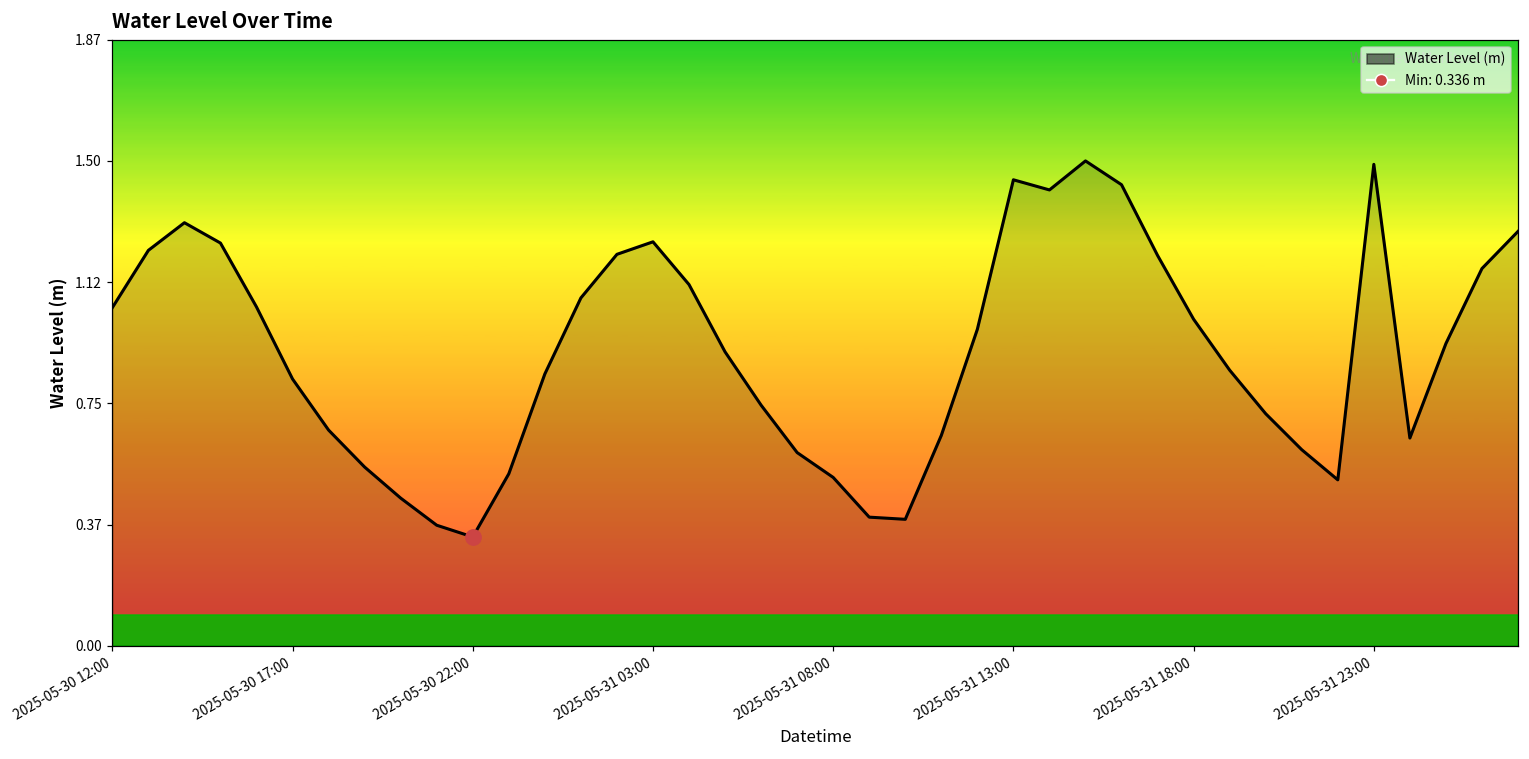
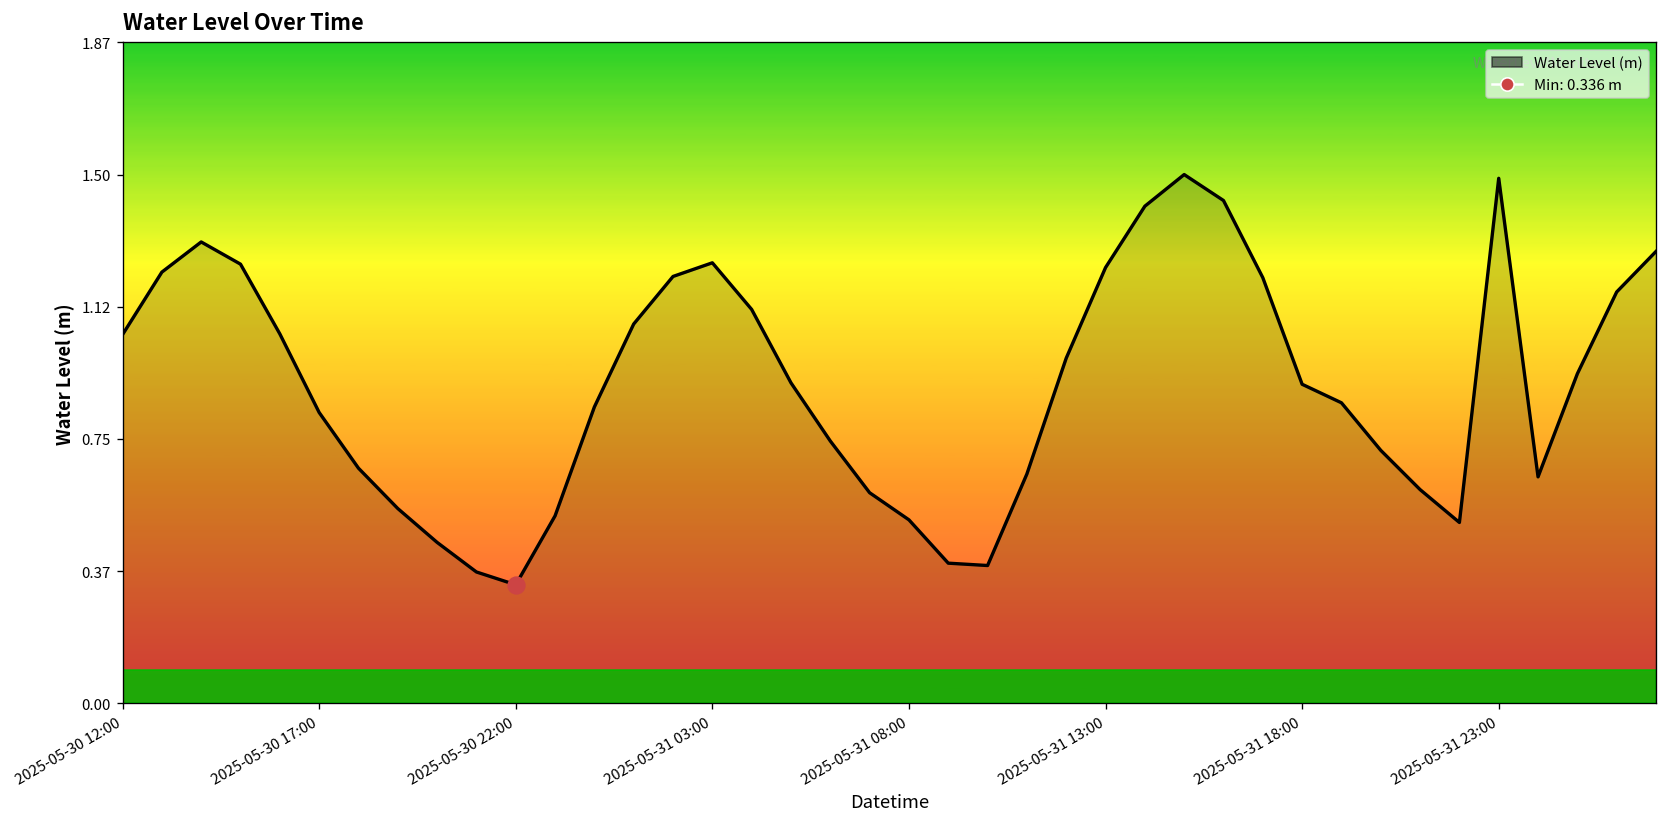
Water Level (m), 2025-05-31 13:00: 1.44 -> 1.23
Water Level (m), 2025-05-31 18:00: 1.01 -> 0.90
